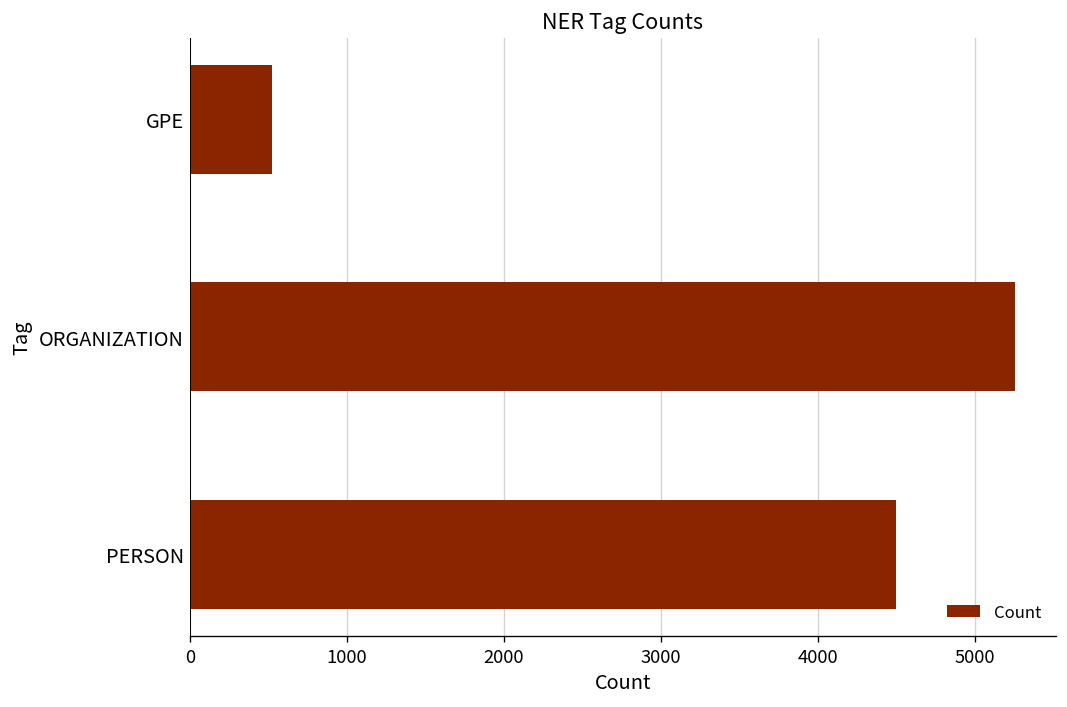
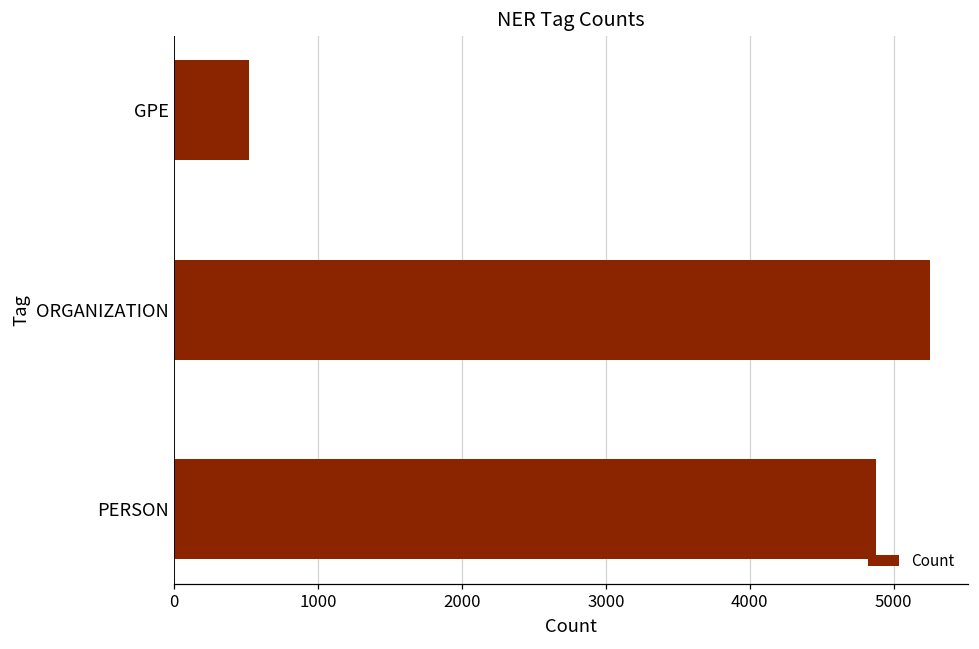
PERSON: 4500 -> 4880
